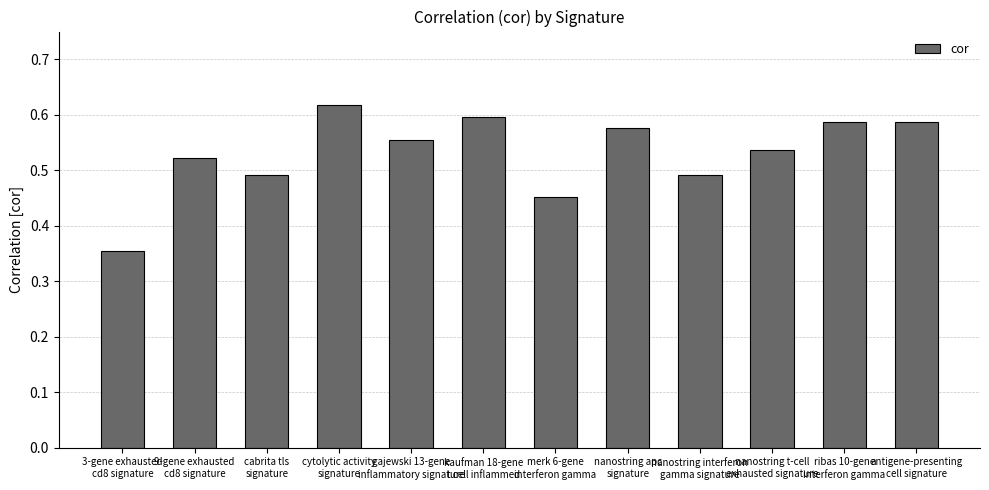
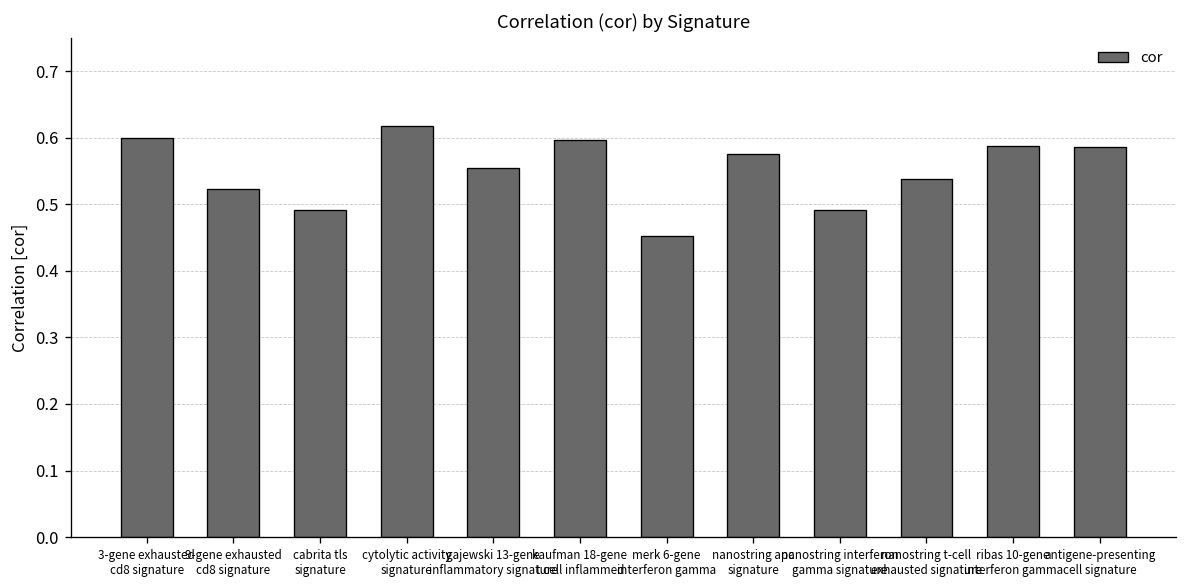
3-gene exhausted cd8 signature: 0.35 -> 0.60
